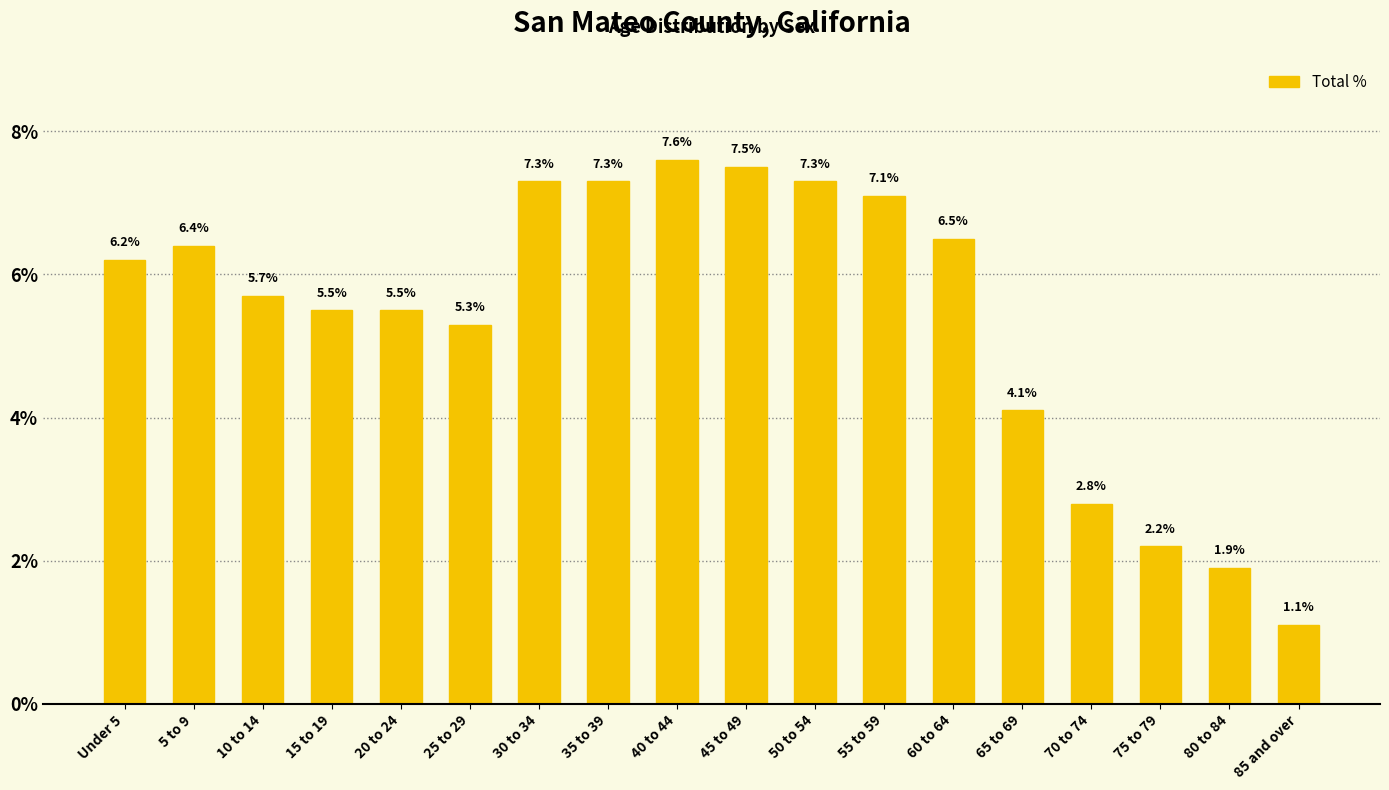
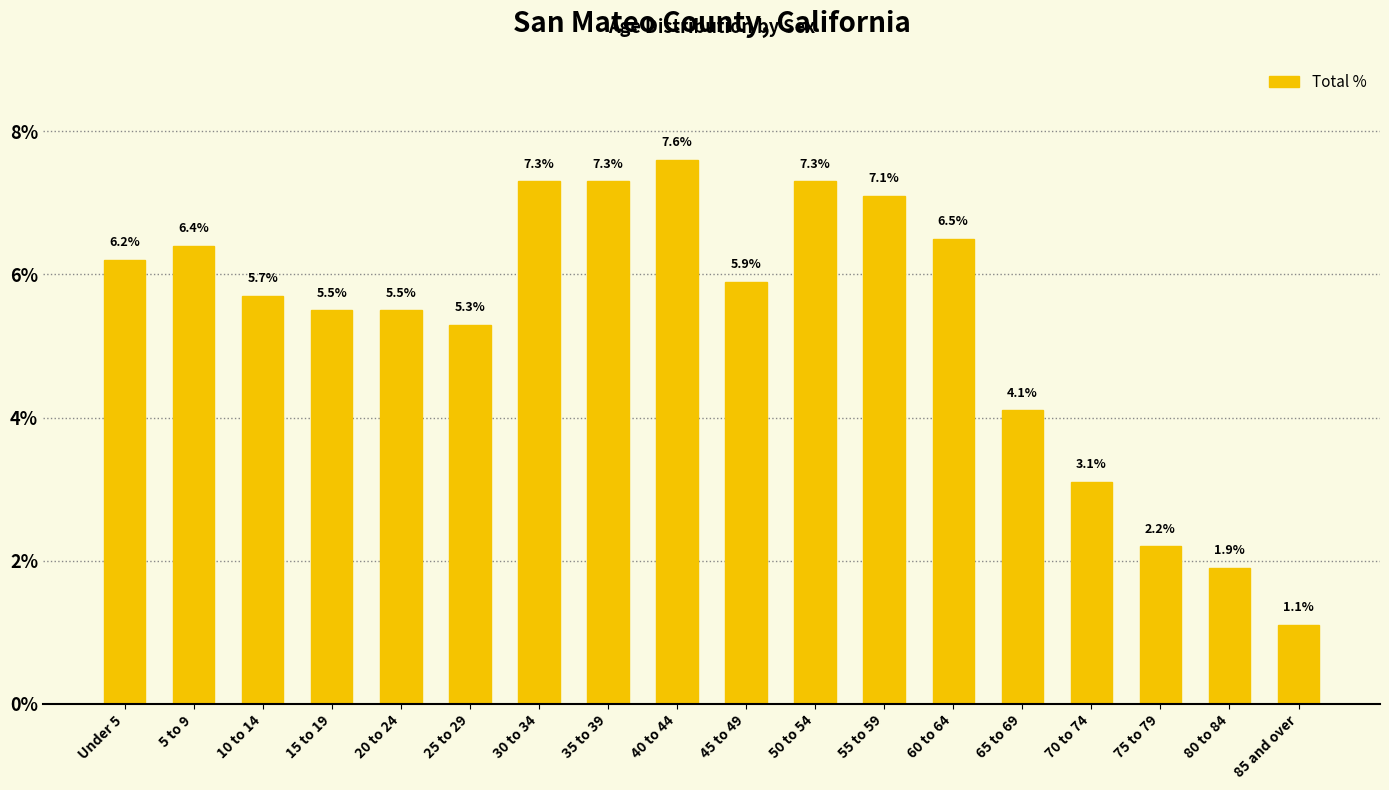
45 to 49: 7.5% -> 5.9%
70 to 74: 2.8% -> 3.1%
